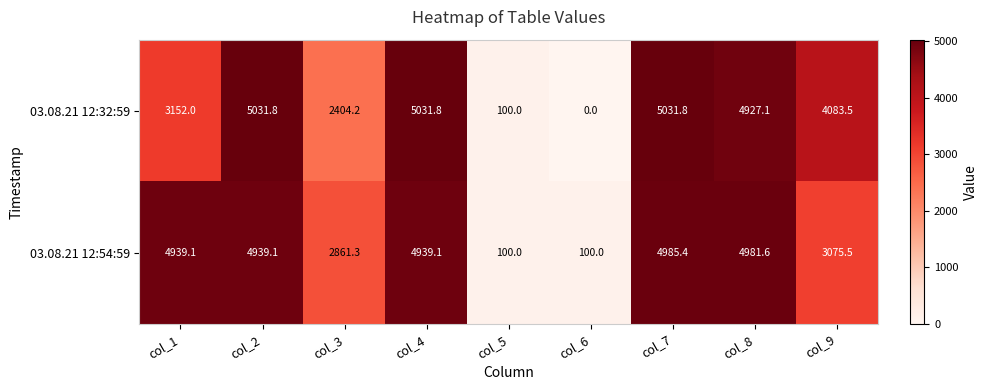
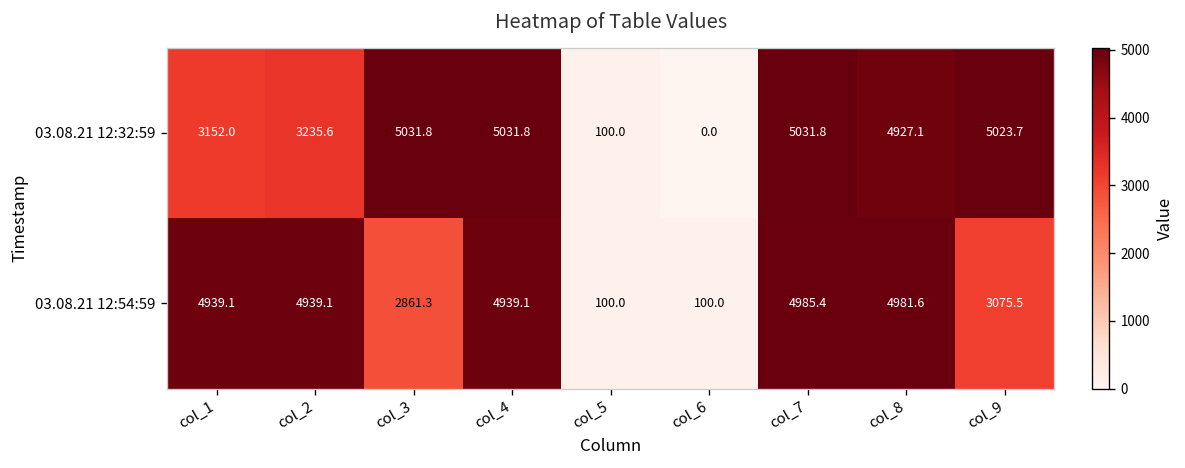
03.08.21 12:32:59, col_2: 5031.8 -> 3235.6
03.08.21 12:32:59, col_3: 2404.2 -> 5031.8
03.08.21 12:32:59, col_9: 4083.5 -> 5023.7
